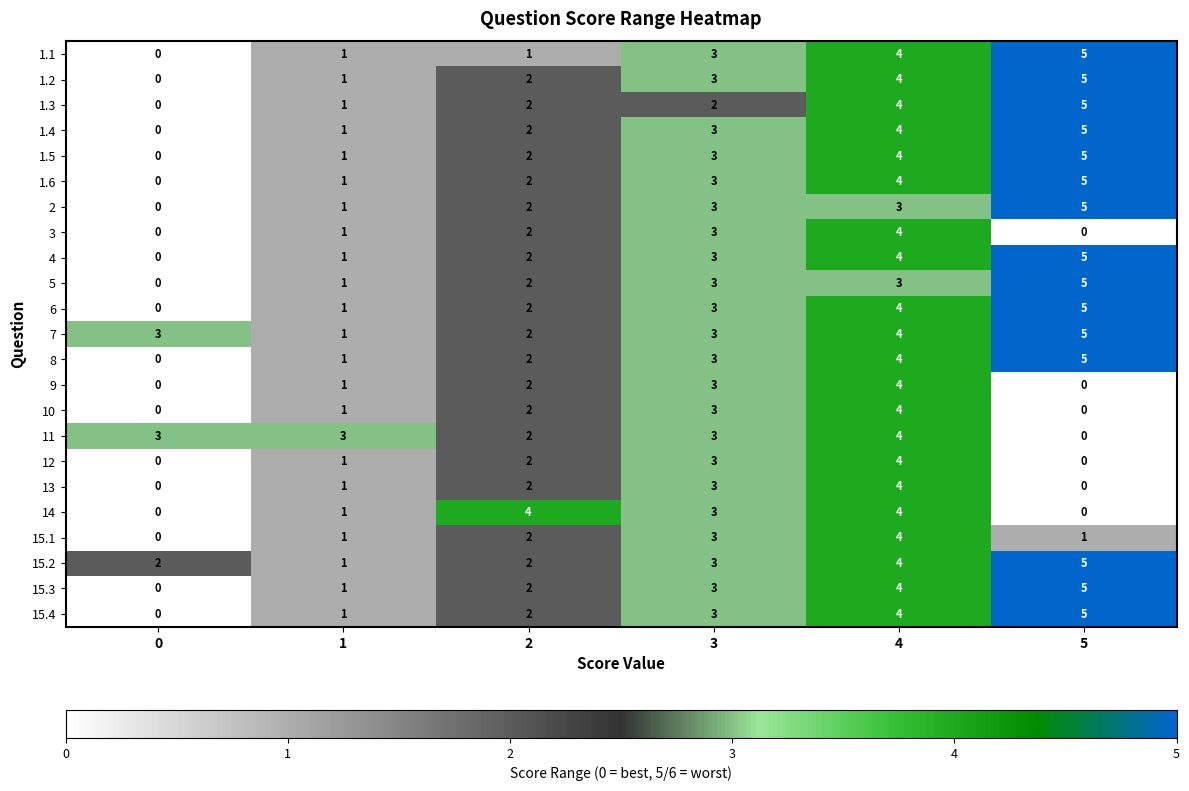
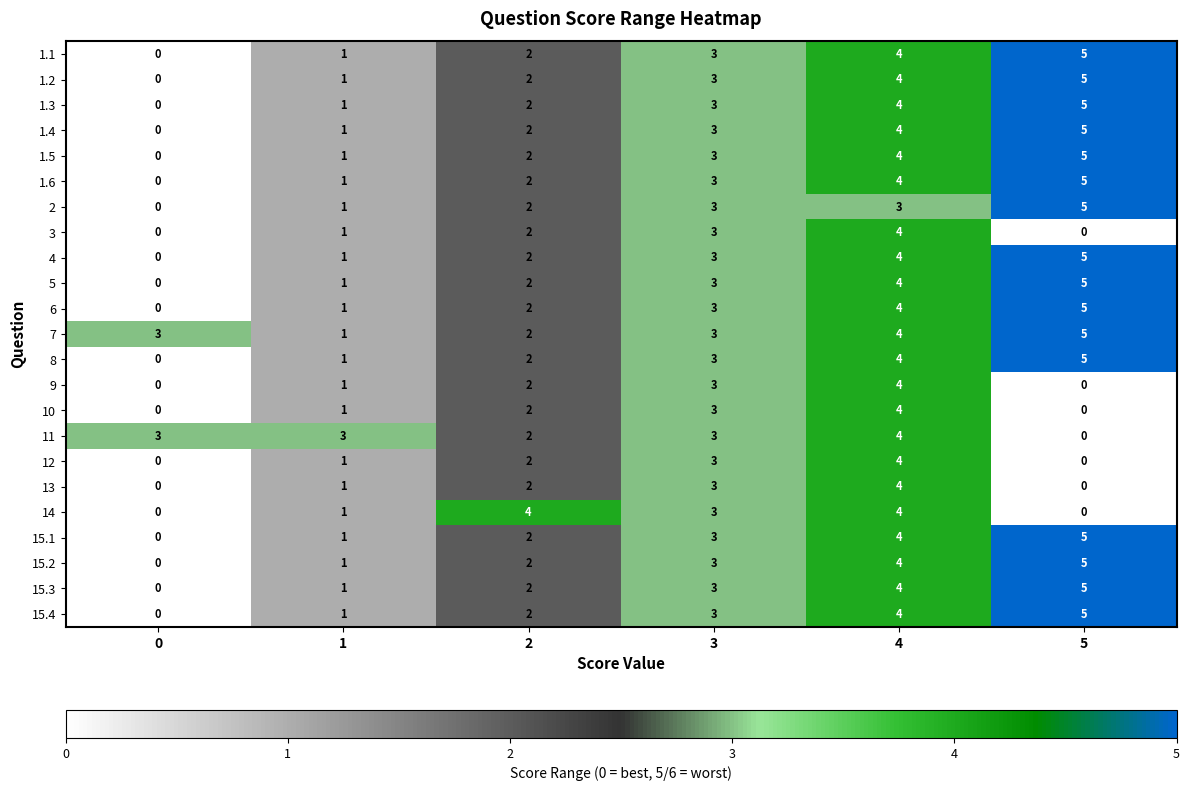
1.1, 2: 1 -> 2
1.3, 3: 2 -> 3
5, 4: 3 -> 4
15.1, 5: 1 -> 5
15.2, 0: 2 -> 0
